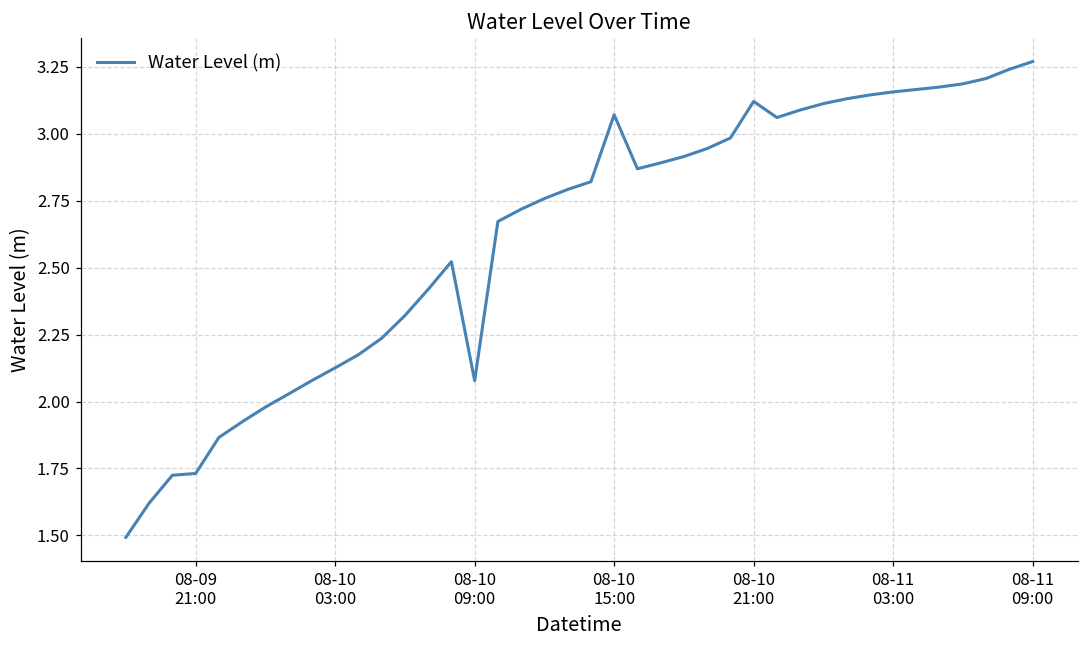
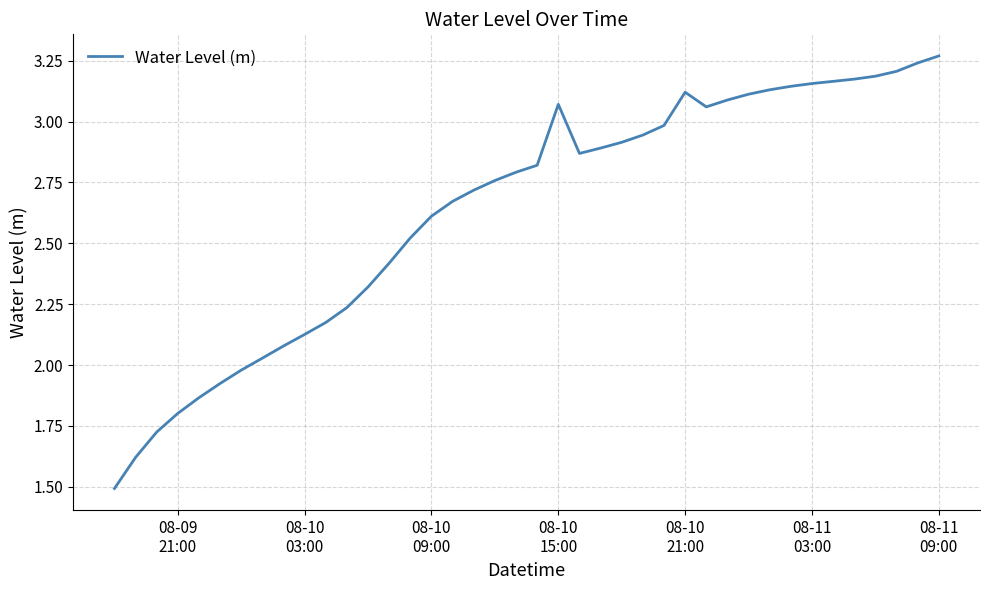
08-09 21:00: 1.73 -> 1.80
08-10 09:00: 2.08 -> 2.61
